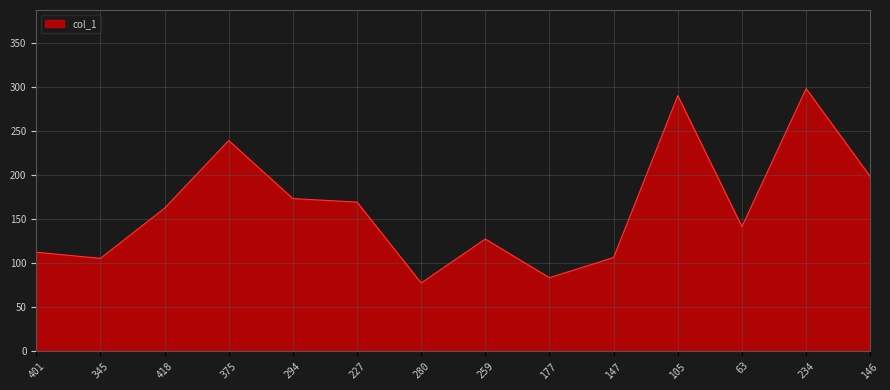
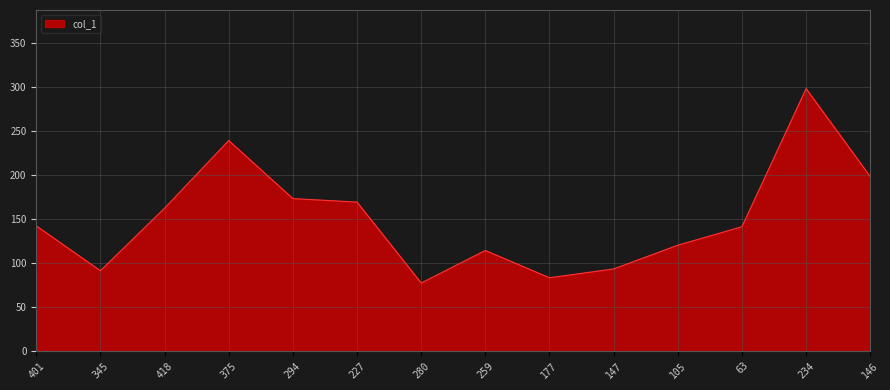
401: 110 -> 140
345: 110 -> 90
259: 130 -> 110
147: 110 -> 90
105: 290 -> 120
